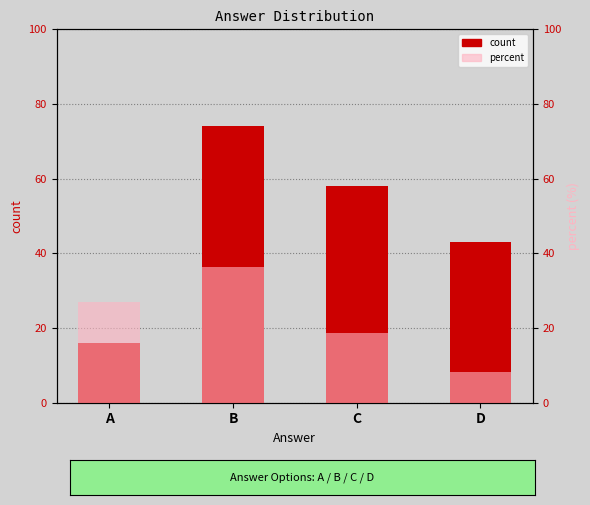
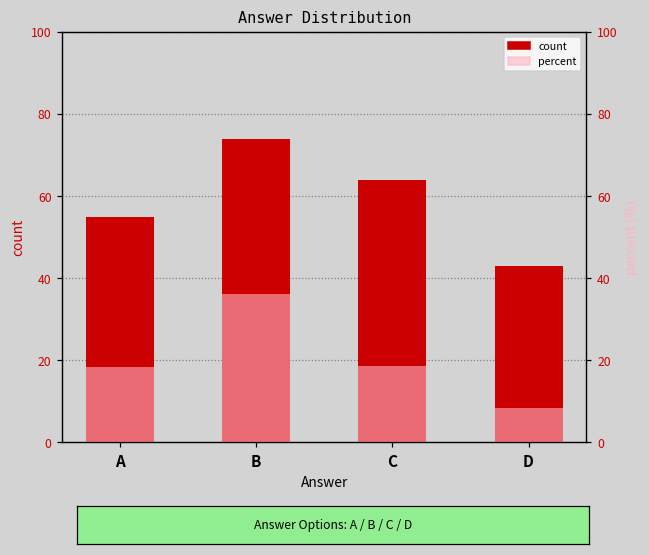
count, A: 16 -> 55
count, C: 58 -> 64
percent, A: 27 -> 18
